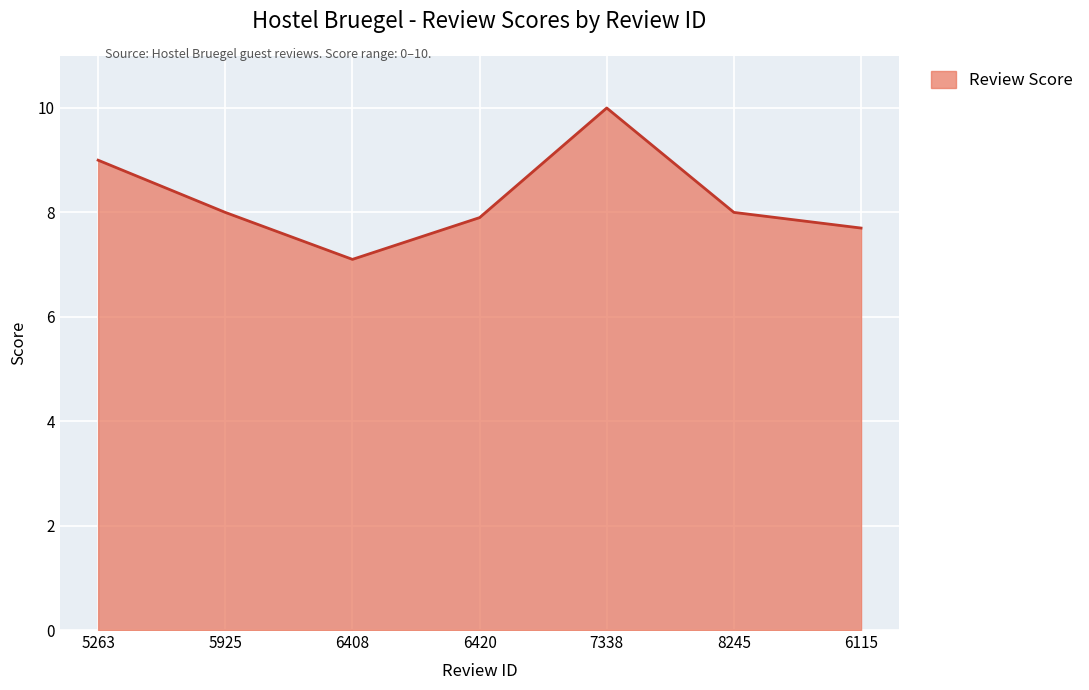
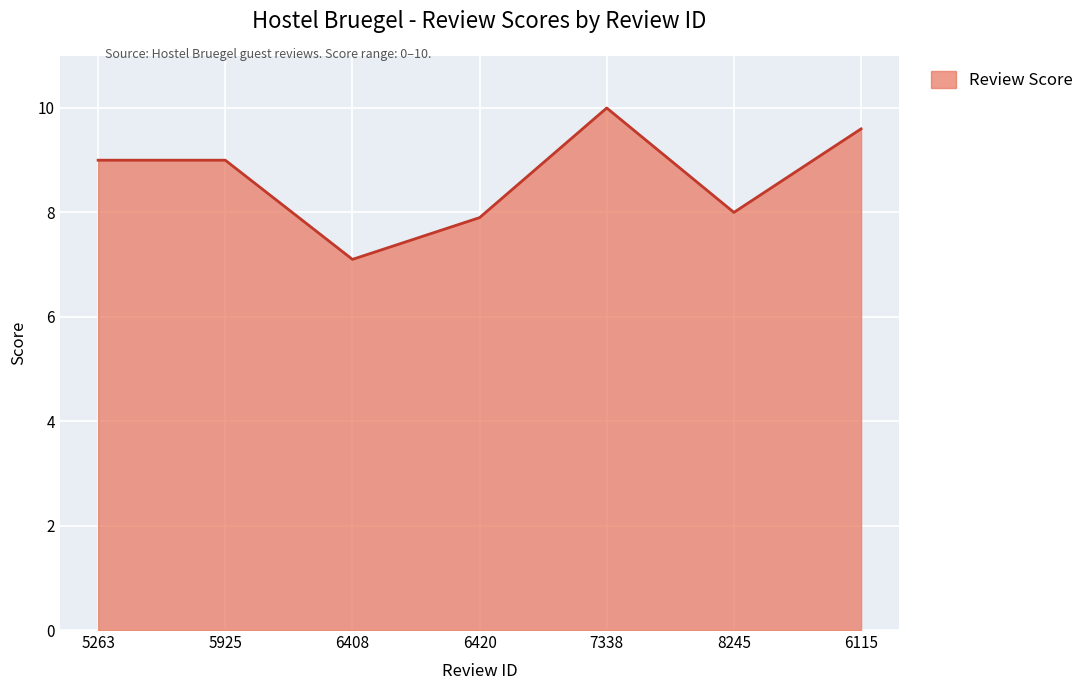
5925: 8 -> 9
6115: 7.7 -> 9.6
